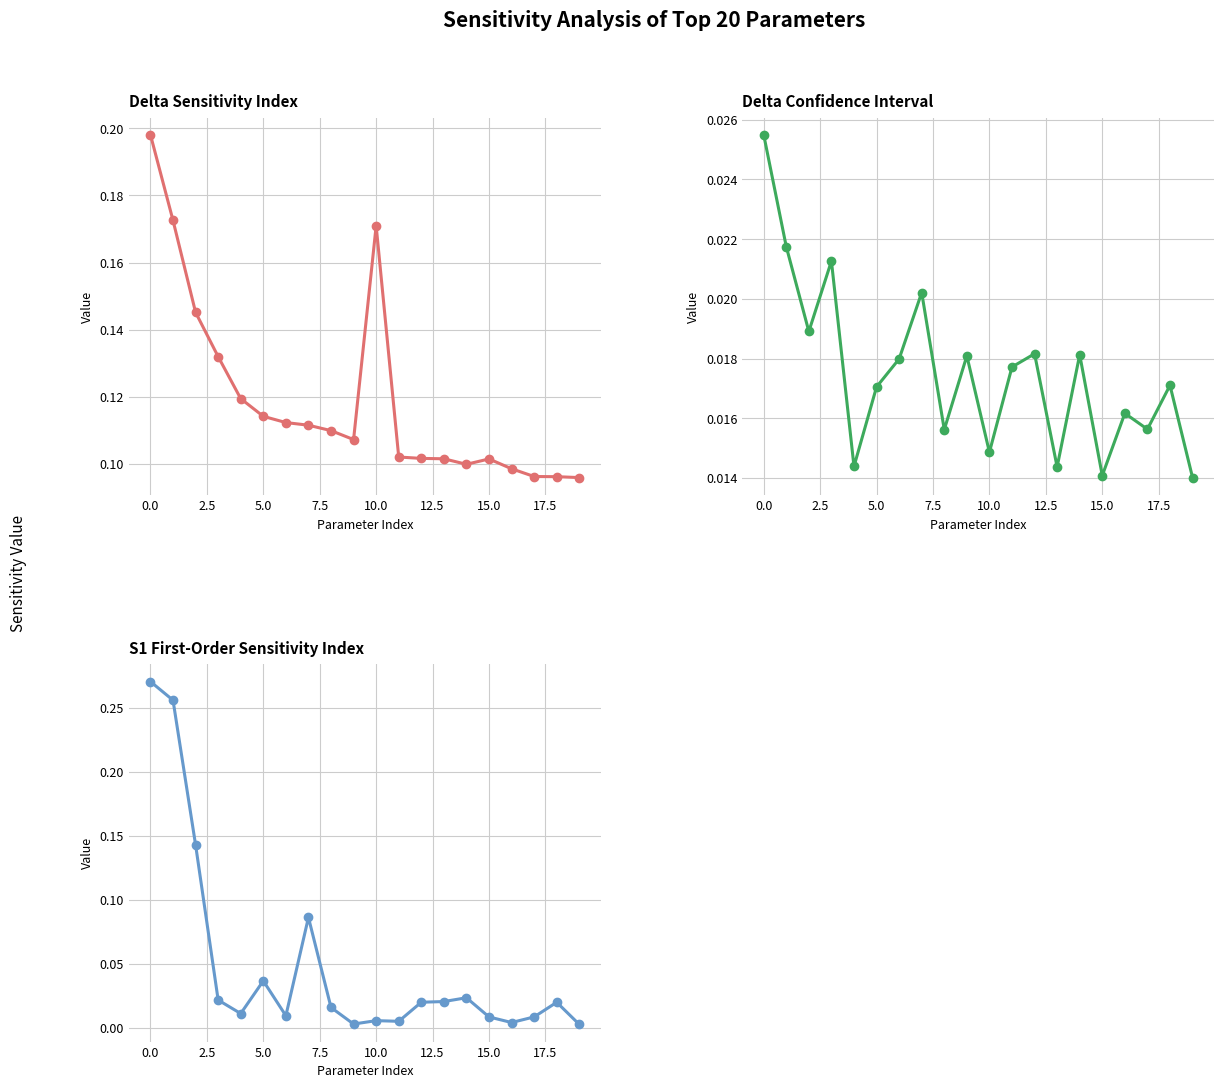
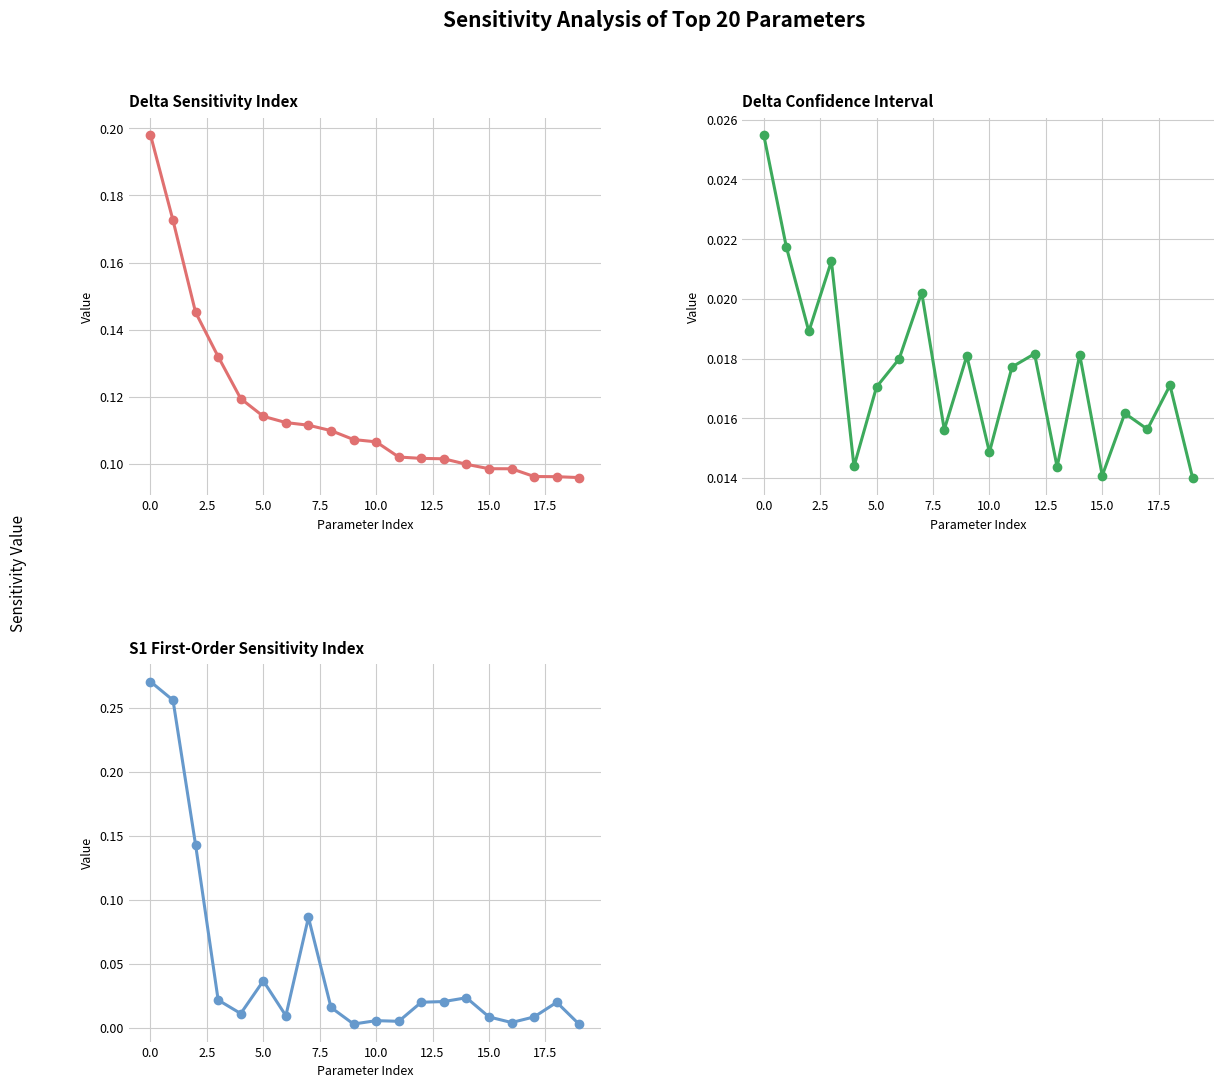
Delta Sensitivity Index, 10.0: 0.171 -> 0.107
Delta Sensitivity Index, 15.0: 0.102 -> 0.099
